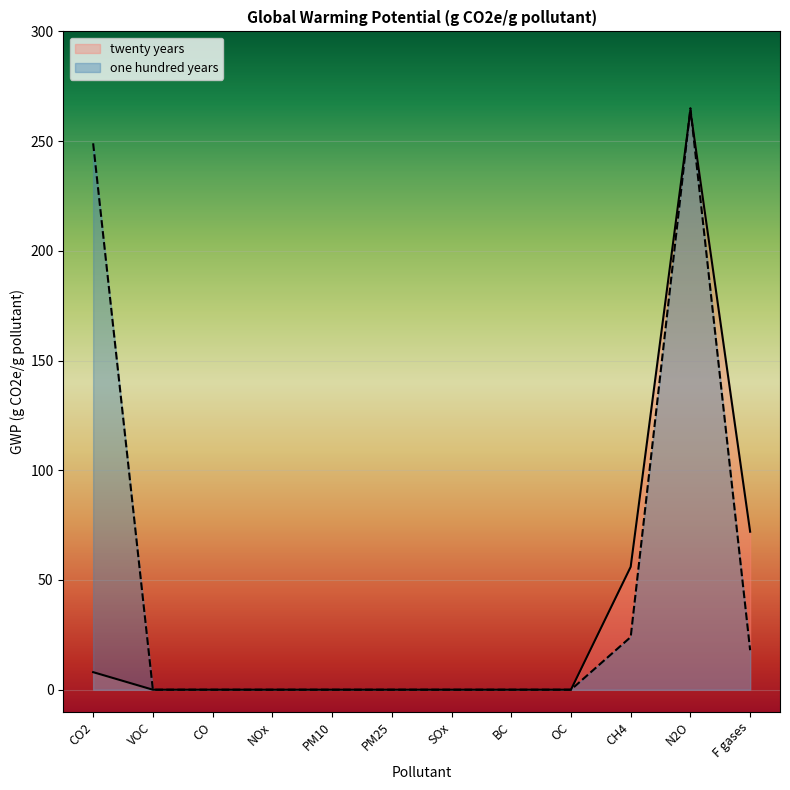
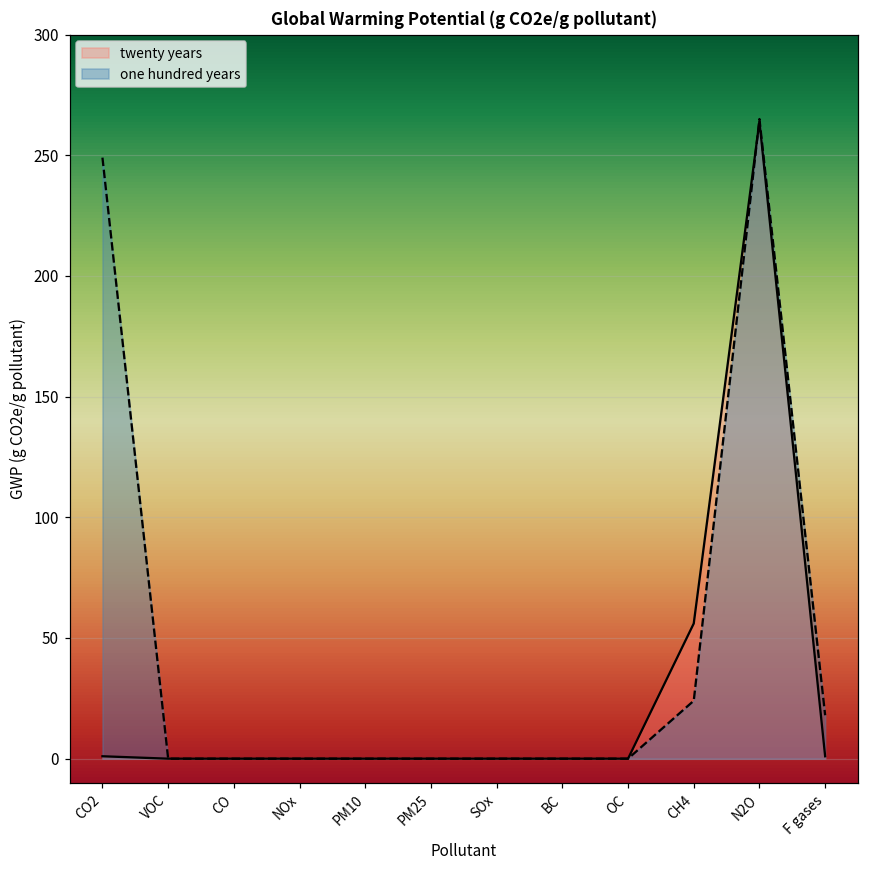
twenty years, CO2: 8 -> 1
twenty years, F gases: 72 -> 1
